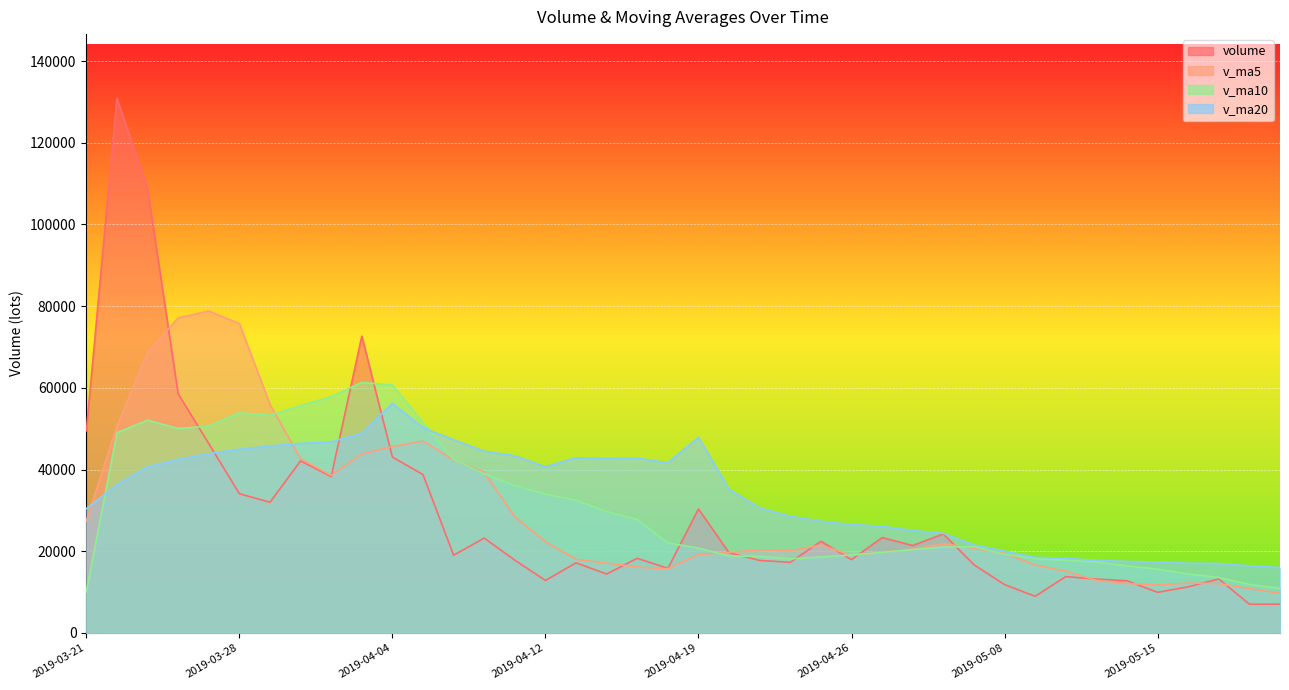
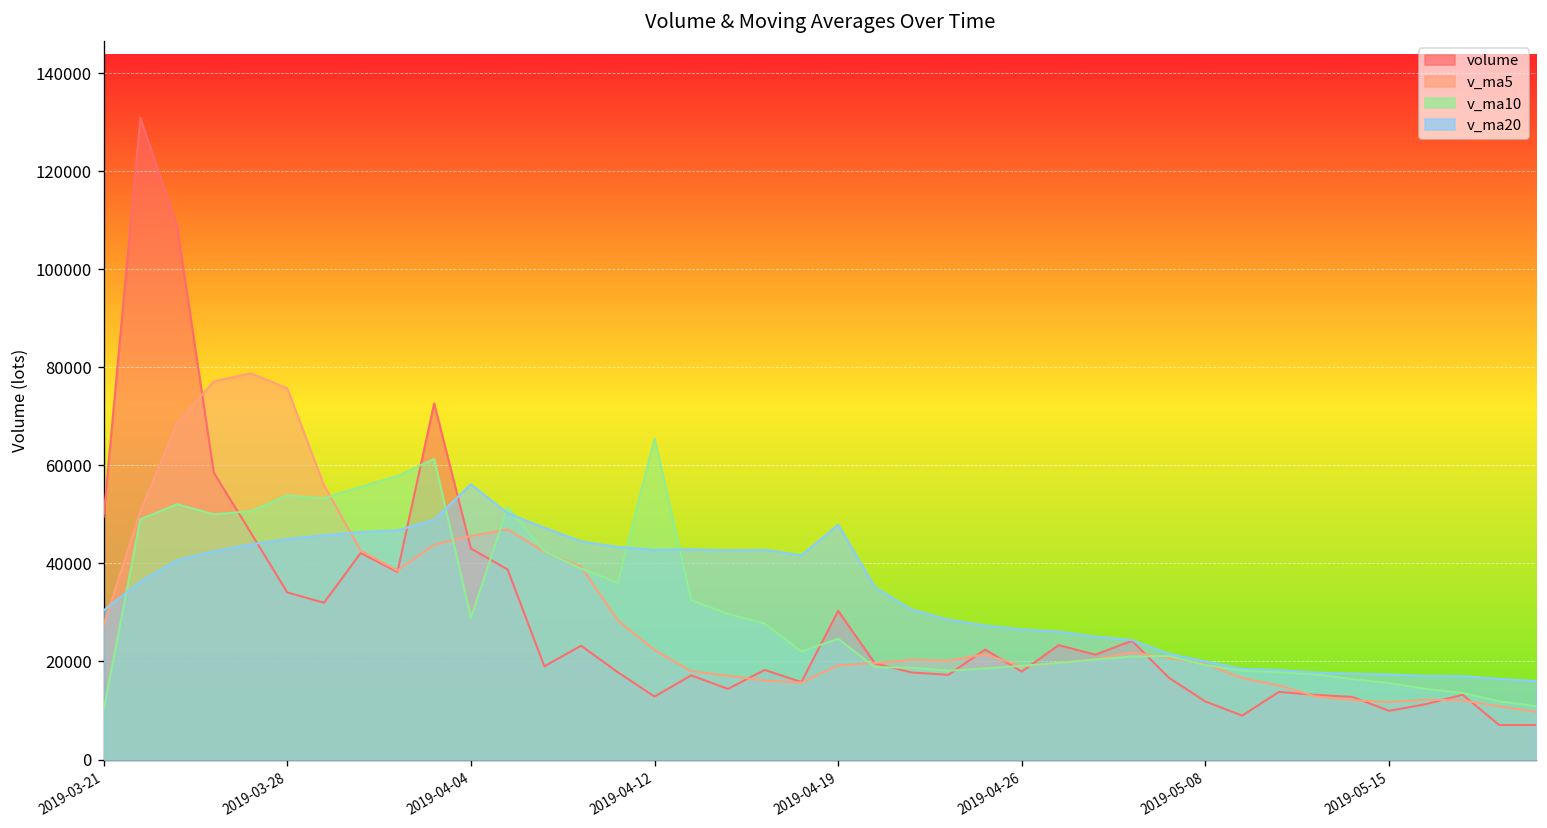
v_ma10, 2019-04-04: 61000 -> 29000
v_ma10, 2019-04-12: 34000 -> 65000
v_ma20, 2019-04-12: 41000 -> 43000
v_ma10, 2019-04-19: 21000 -> 25000
